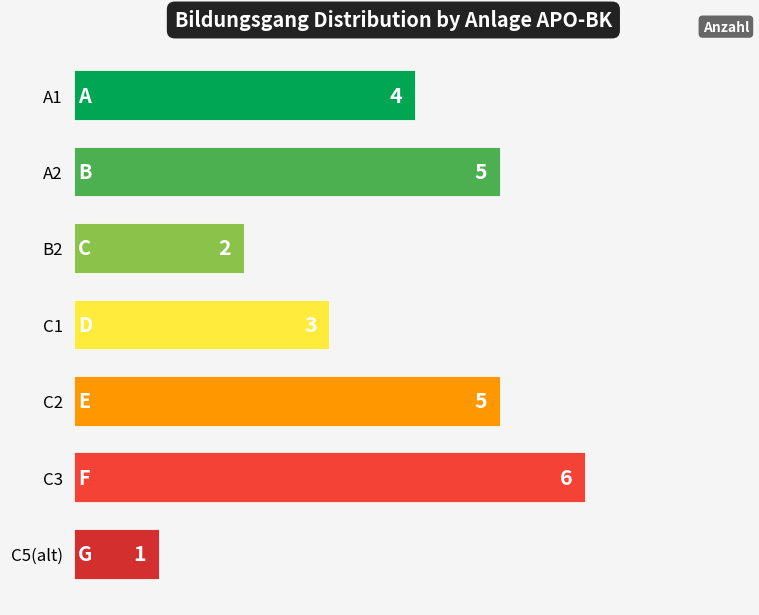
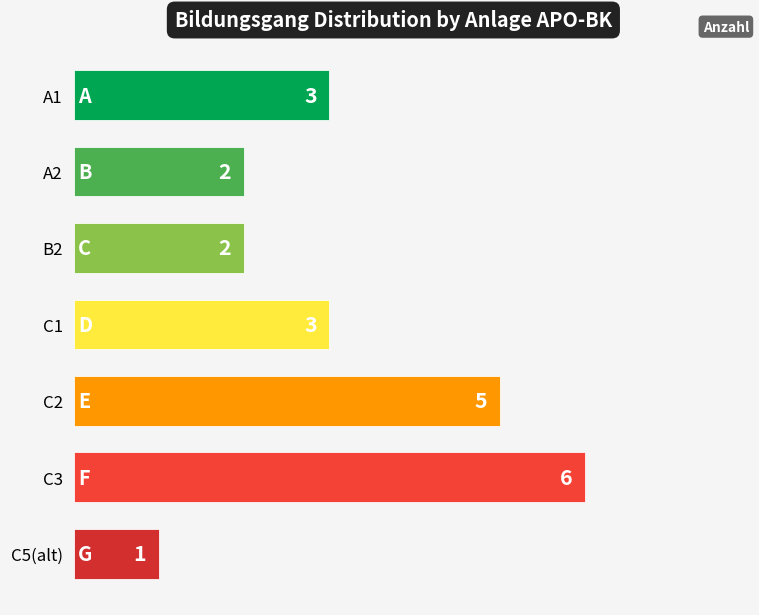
A1: 4 -> 3
A2: 5 -> 2
